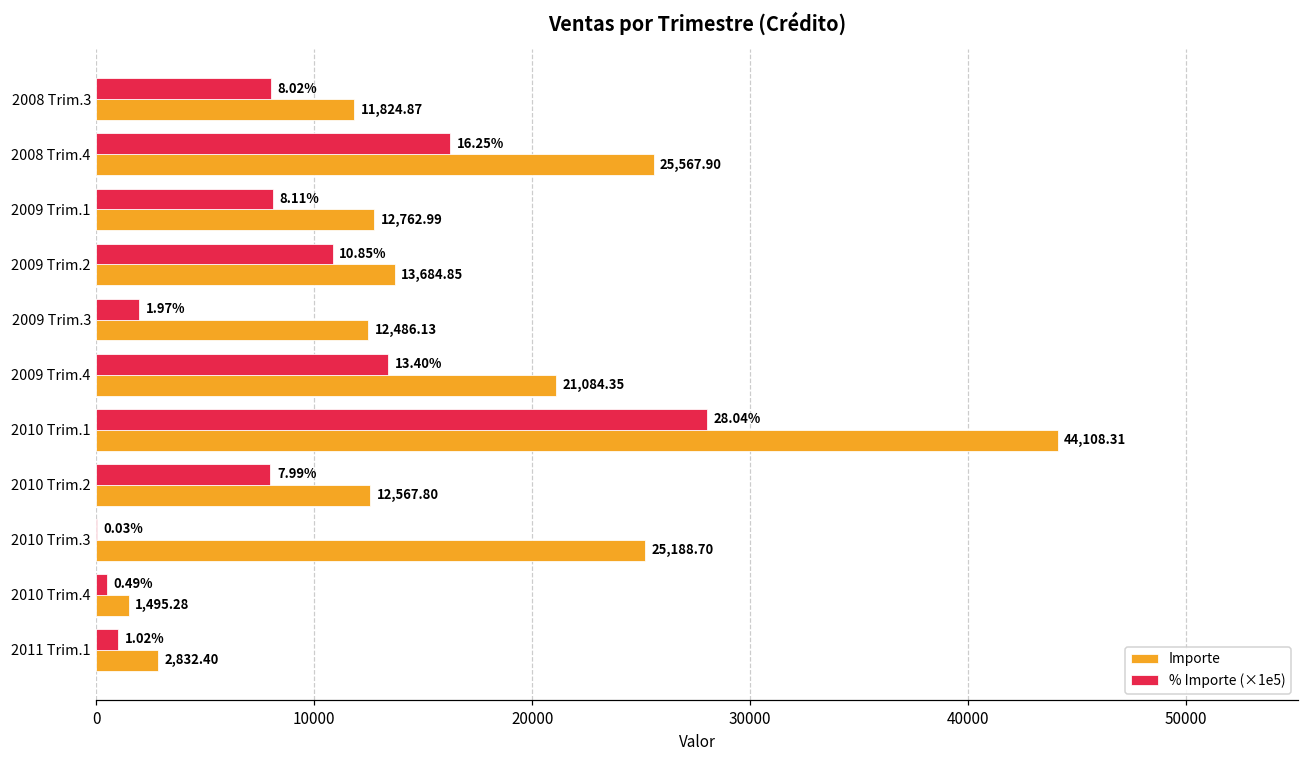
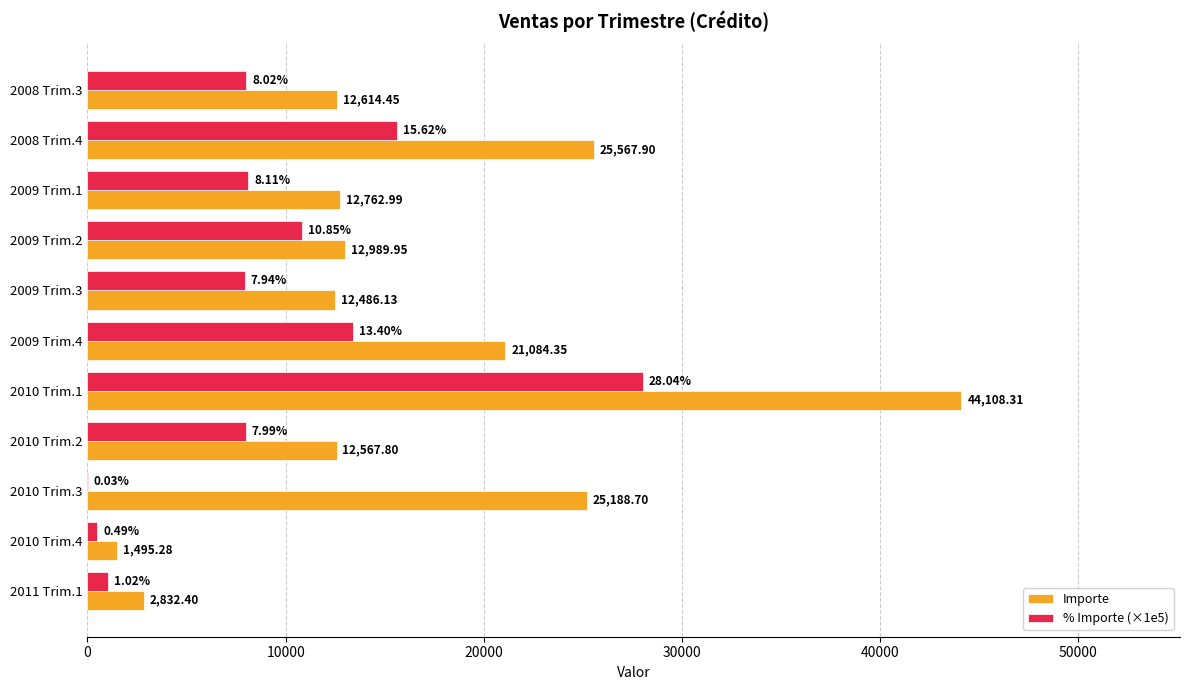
Importe, 2008 Trim.3: 11,824.87 -> 12,614.45
% Importe (×1e5), 2008 Trim.4: 16.25% -> 15.62%
Importe, 2009 Trim.2: 13,684.85 -> 12,989.95
% Importe (×1e5), 2009 Trim.3: 1.97% -> 7.94%
